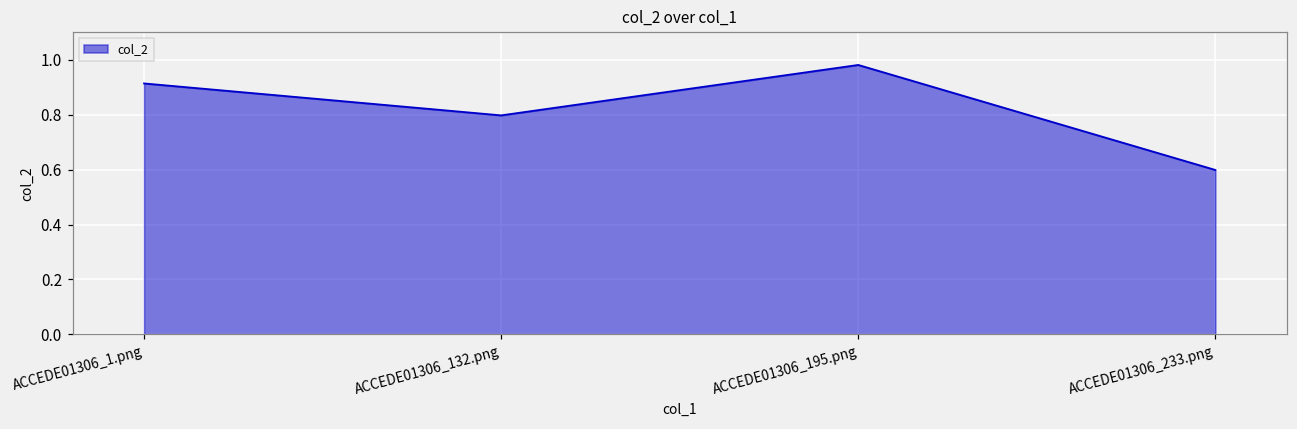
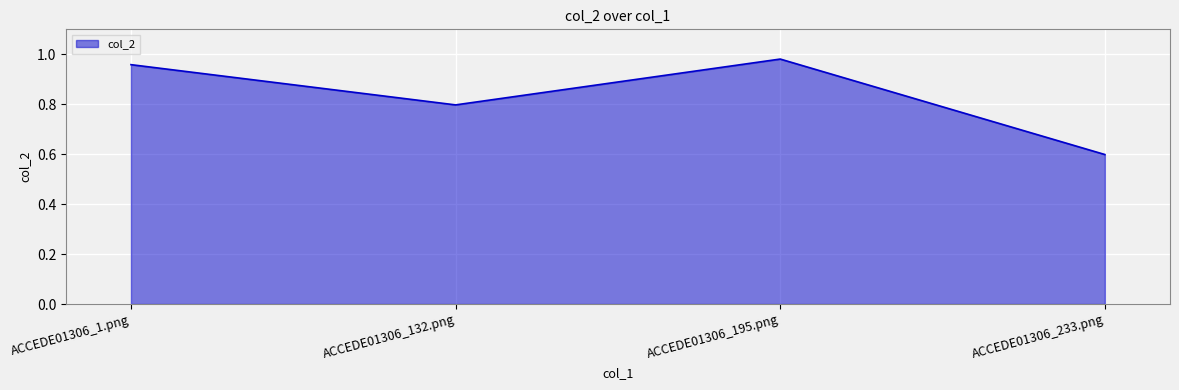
ACCEDE01306_1.png: 0.91 -> 0.96
